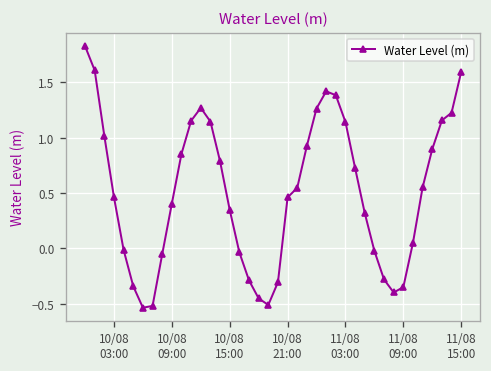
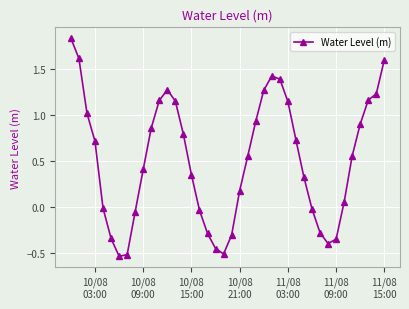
10/08 03:00: 0.5 -> 0.7
10/08 21:00: 0.5 -> 0.2
